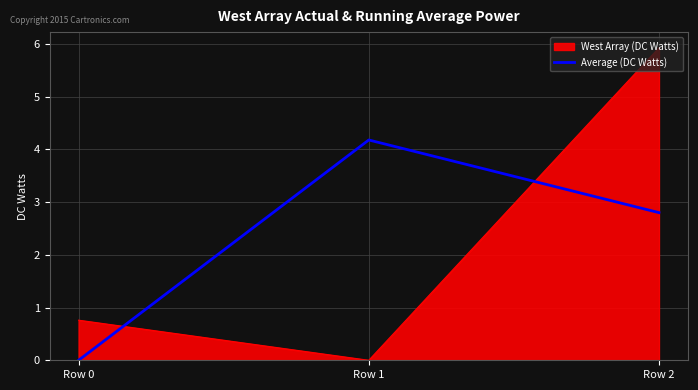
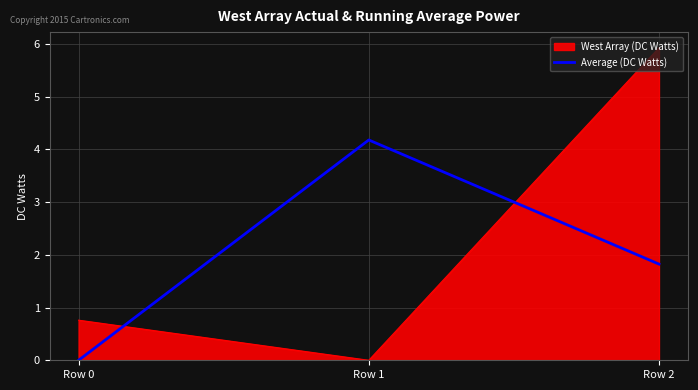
Average (DC Watts), Row 2: 2.8 -> 1.8
